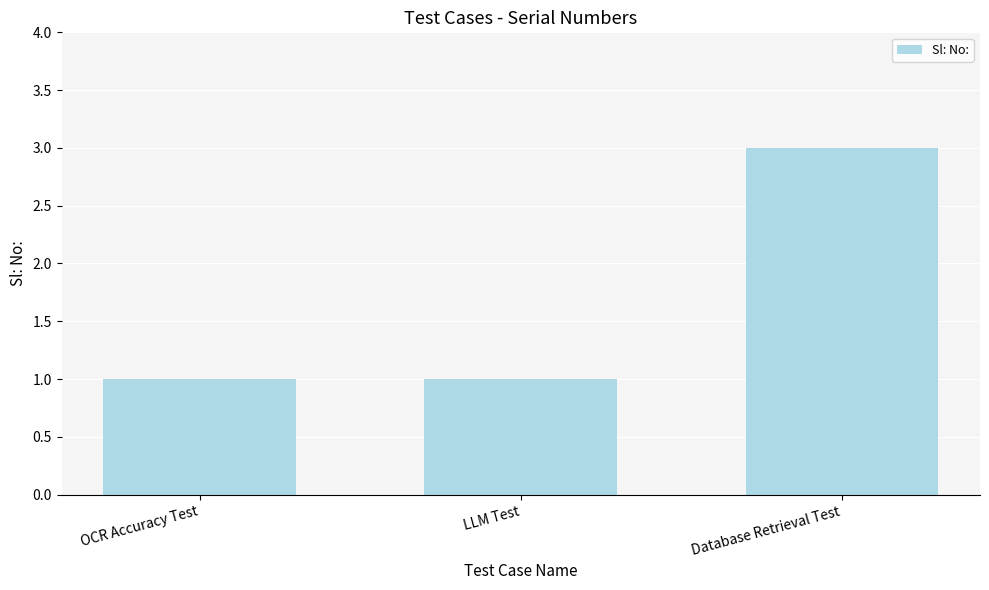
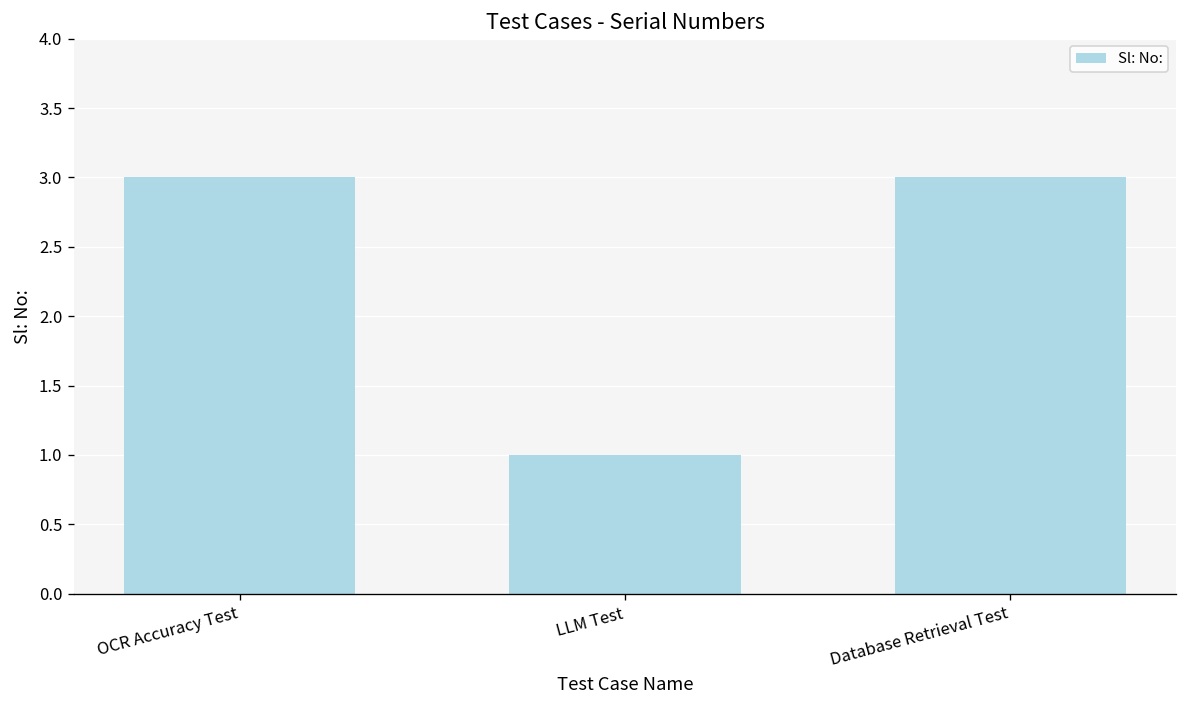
OCR Accuracy Test: 1 -> 3
